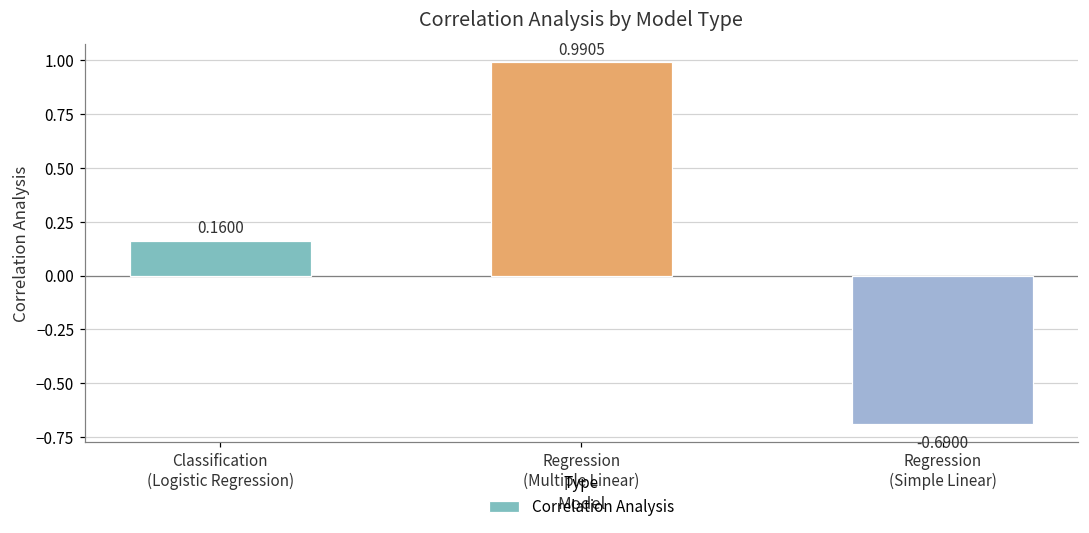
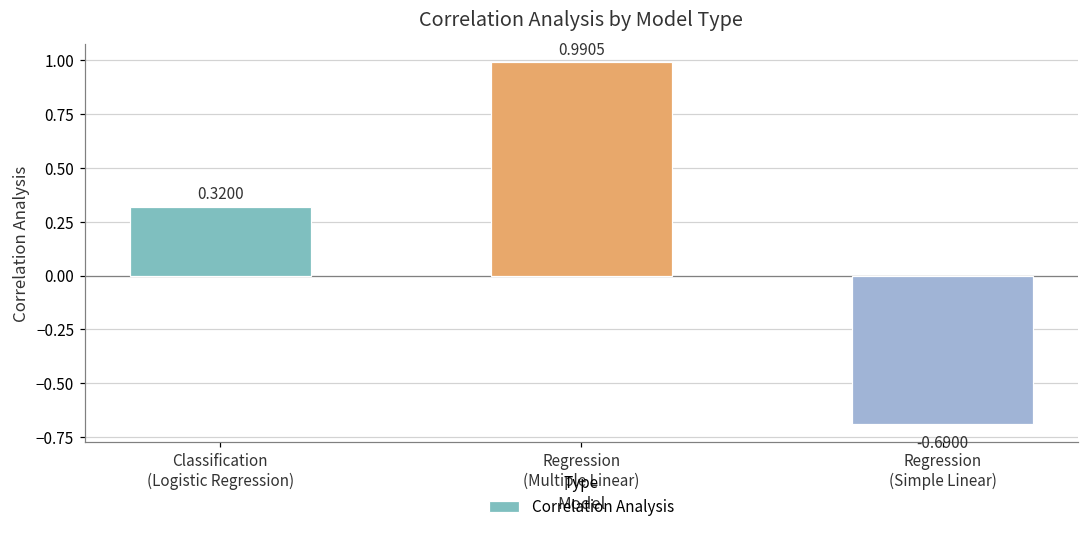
Classification (Logistic Regression): 0.1600 -> 0.3200
